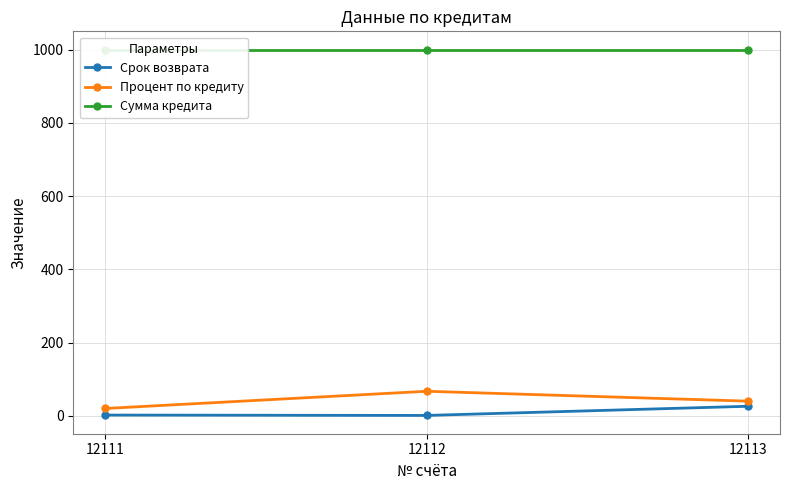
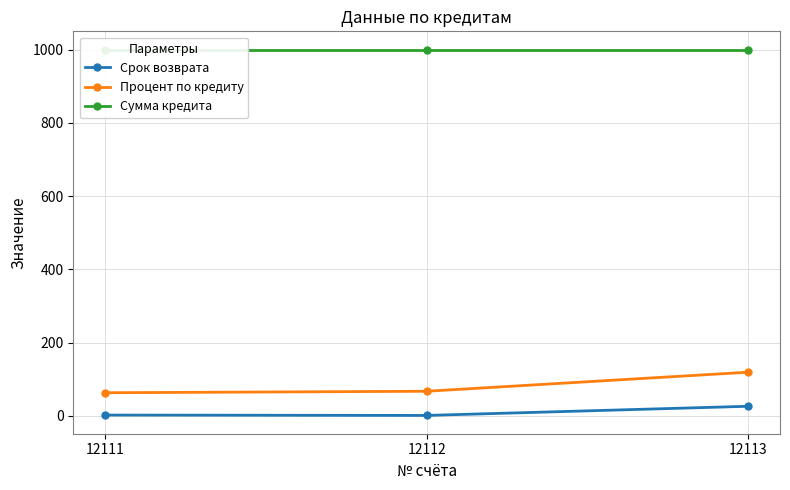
Процент по кредиту, 12111: 20 -> 60
Процент по кредиту, 12113: 40 -> 120
